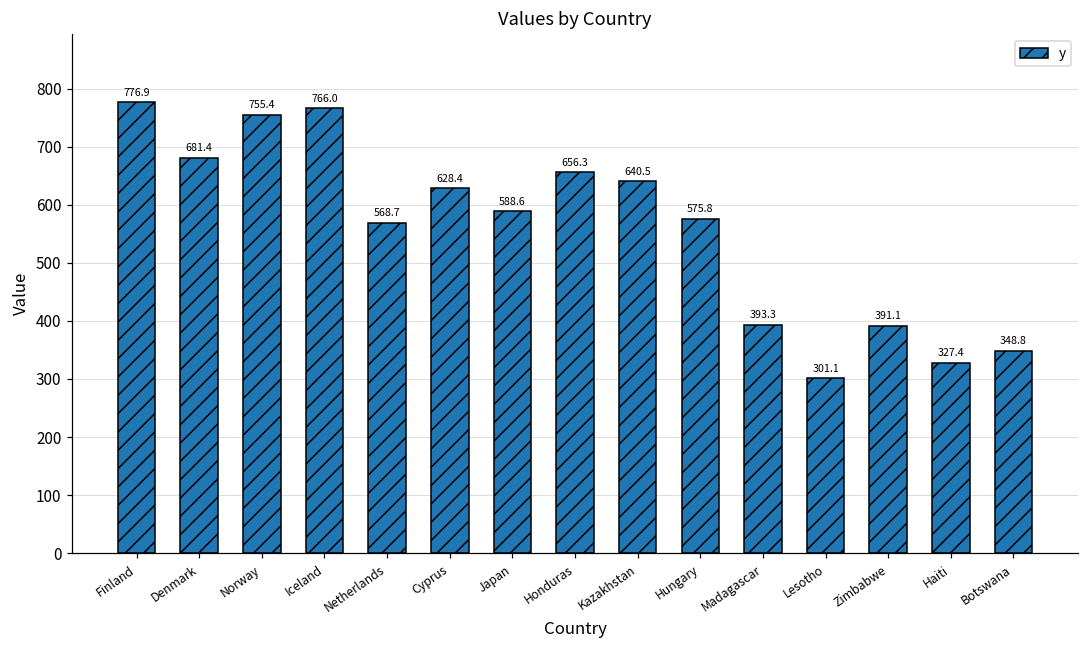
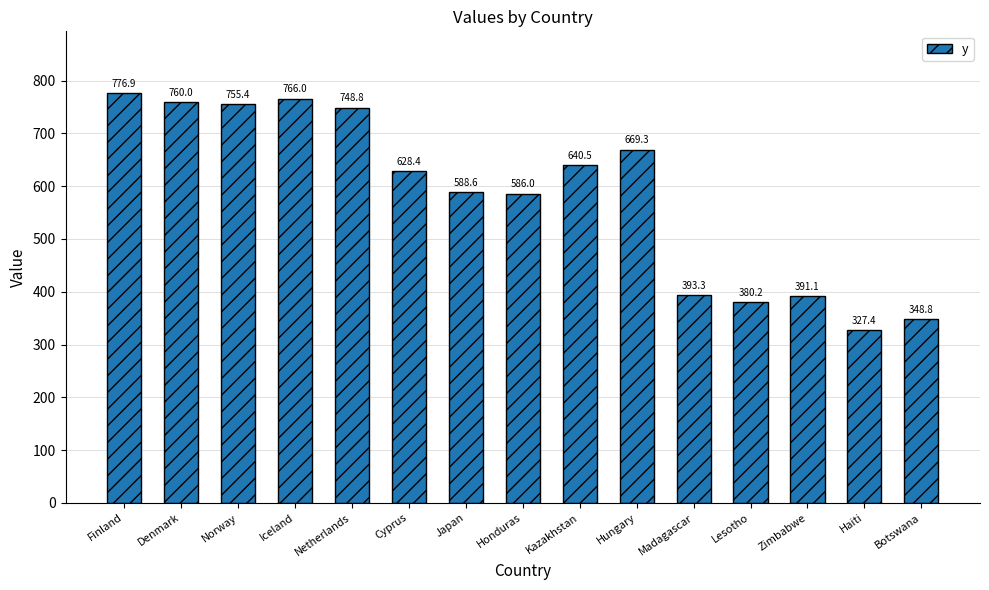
Denmark: 681.4 -> 760.0
Netherlands: 568.7 -> 748.8
Honduras: 656.3 -> 586.0
Hungary: 575.8 -> 669.3
Lesotho: 301.1 -> 380.2
